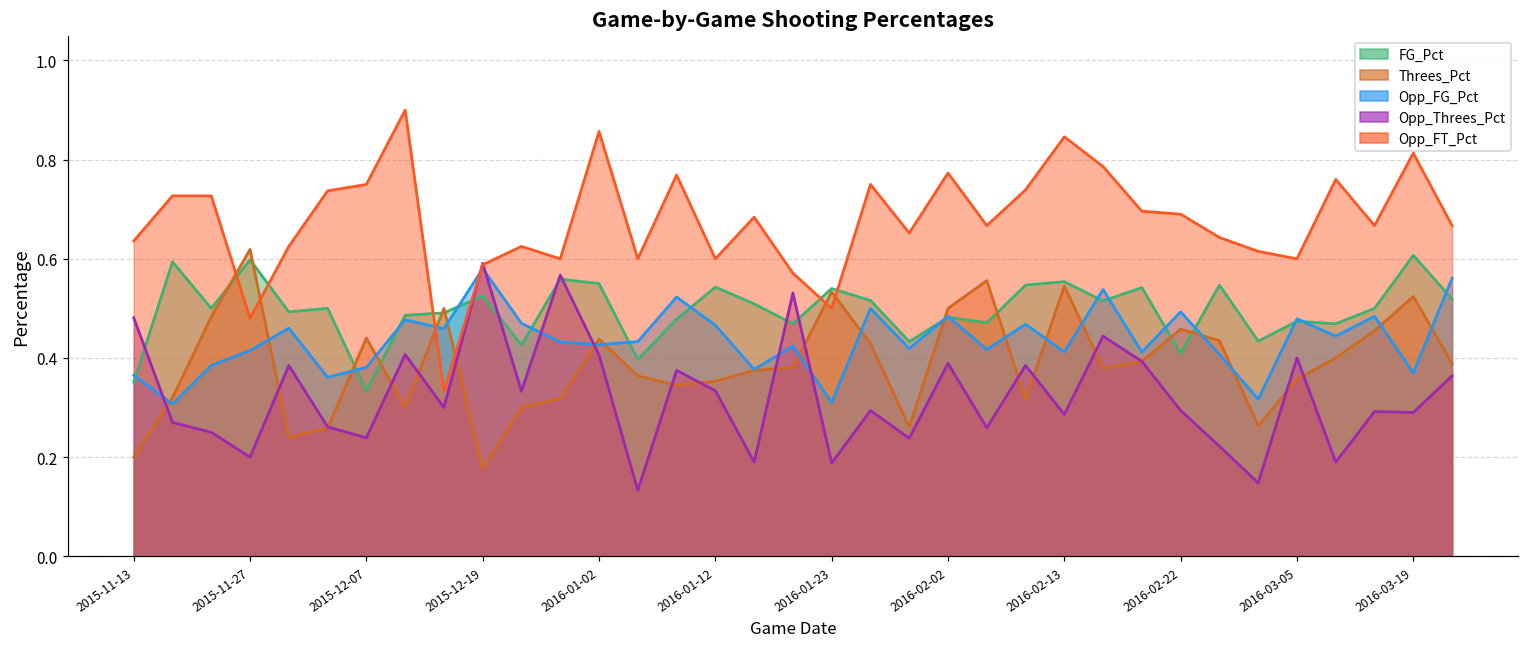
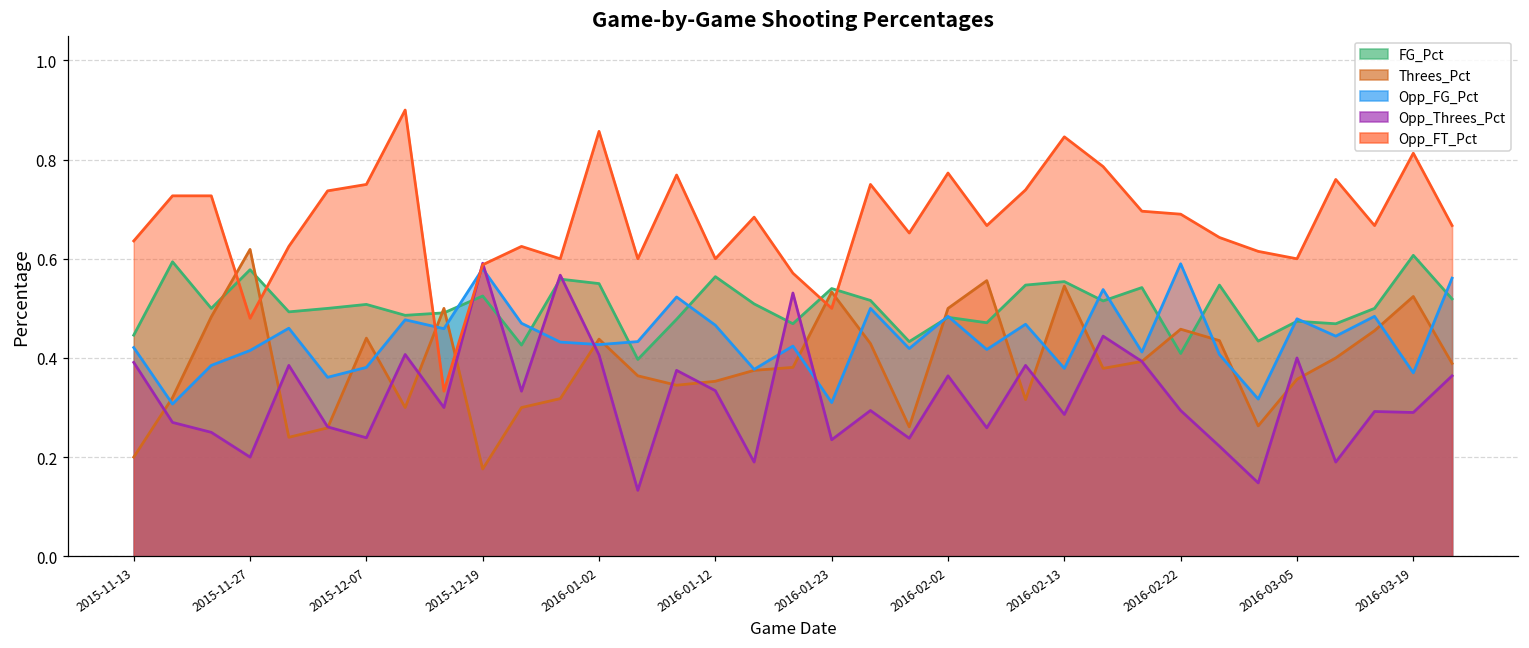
FG_Pct, 2015-11-13: 0.35 -> 0.45
Opp_FG_Pct, 2015-11-13: 0.37 -> 0.42
Opp_Threes_Pct, 2015-11-13: 0.48 -> 0.39
FG_Pct, 2015-11-27: 0.60 -> 0.58
FG_Pct, 2015-12-07: 0.33 -> 0.51
FG_Pct, 2016-01-12: 0.54 -> 0.56
Opp_Threes_Pct, 2016-01-23: 0.19 -> 0.24
Opp_Threes_Pct, 2016-02-02: 0.39 -> 0.36
Opp_FG_Pct, 2016-02-13: 0.41 -> 0.38
Opp_FG_Pct, 2016-02-22: 0.49 -> 0.59
